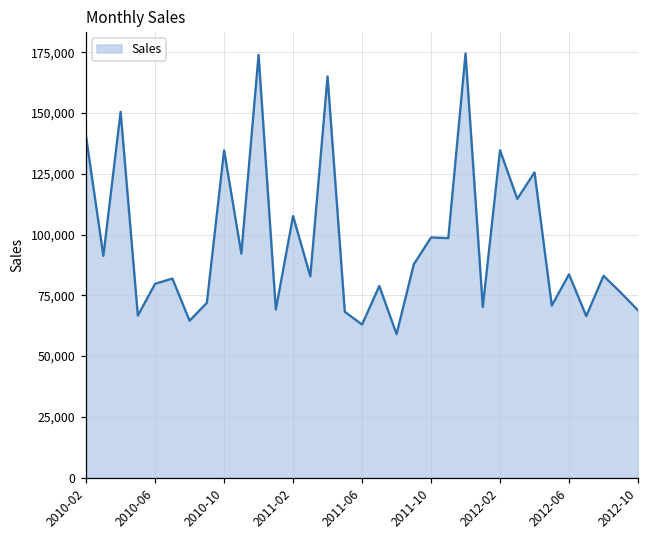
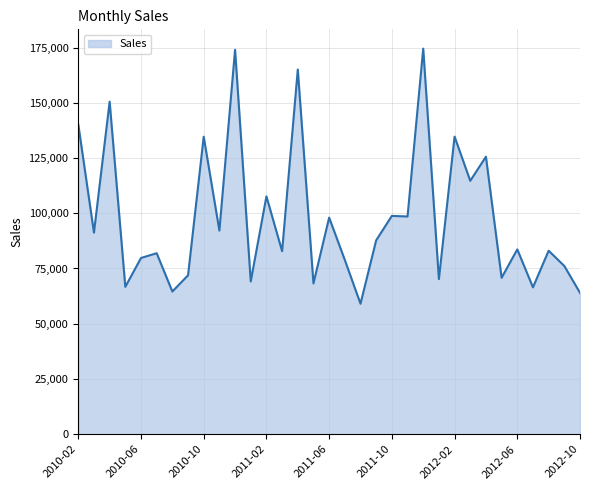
2011-06: 63,000 -> 98,000
2012-10: 69,000 -> 64,000
